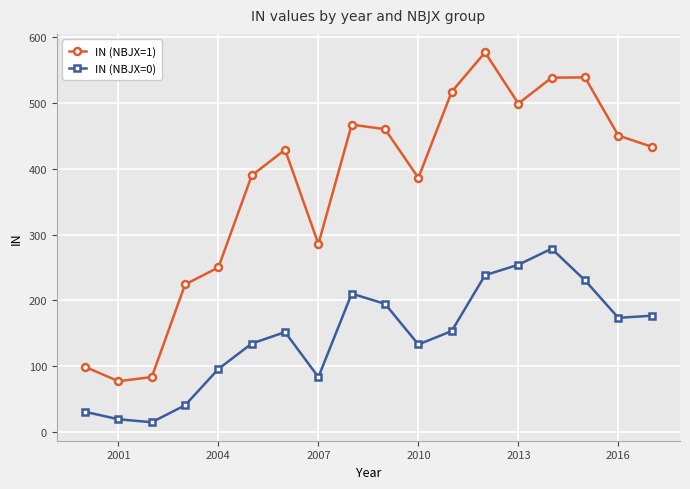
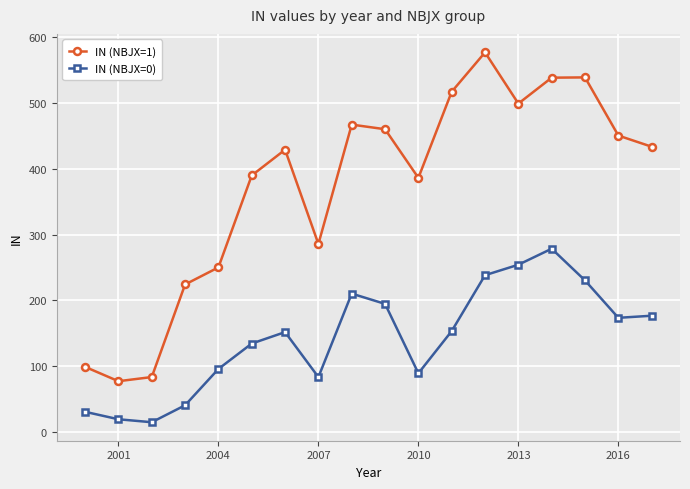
IN (NBJX=0), 2010: 130 -> 90
